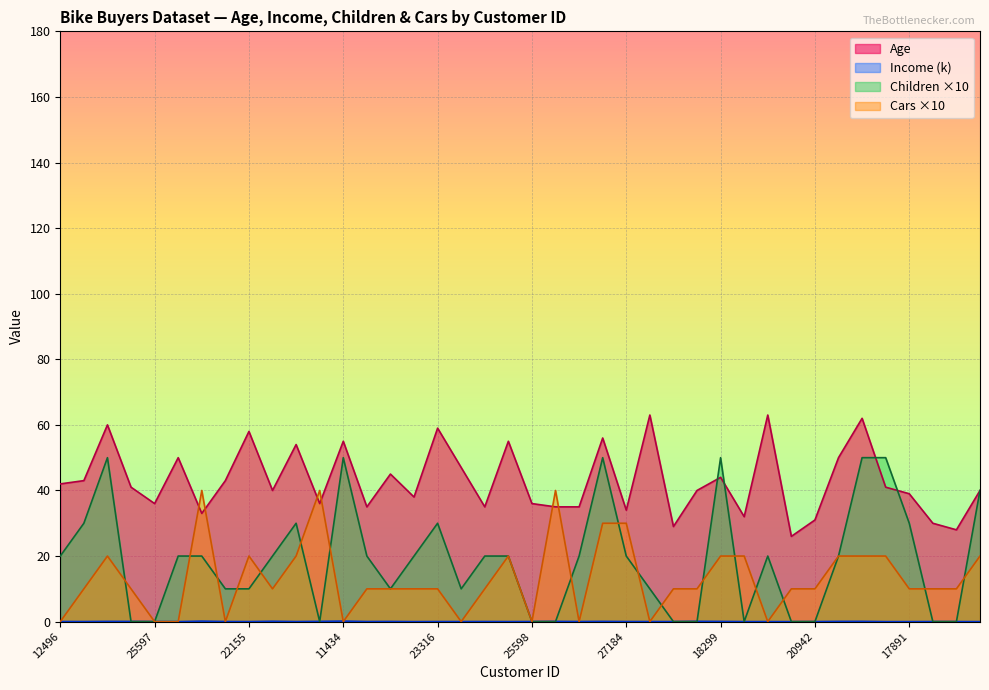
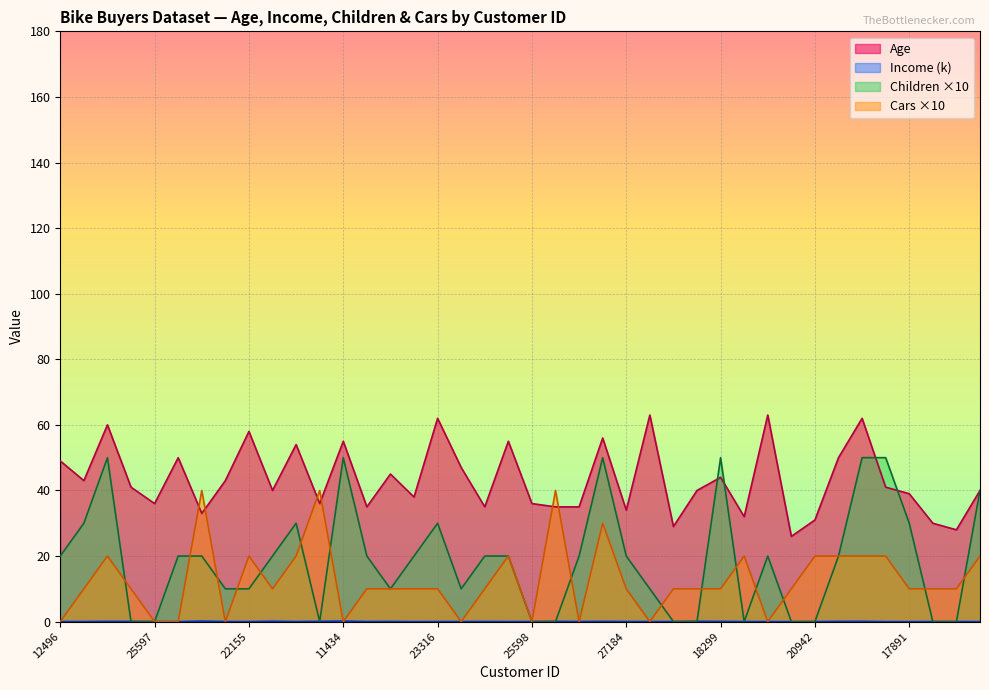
Age, 12496: 42 -> 49
Age, 23316: 59 -> 62
Cars ×10, 27184: 30 -> 10
Cars ×10, 18299: 20 -> 10
Cars ×10, 20942: 10 -> 20
